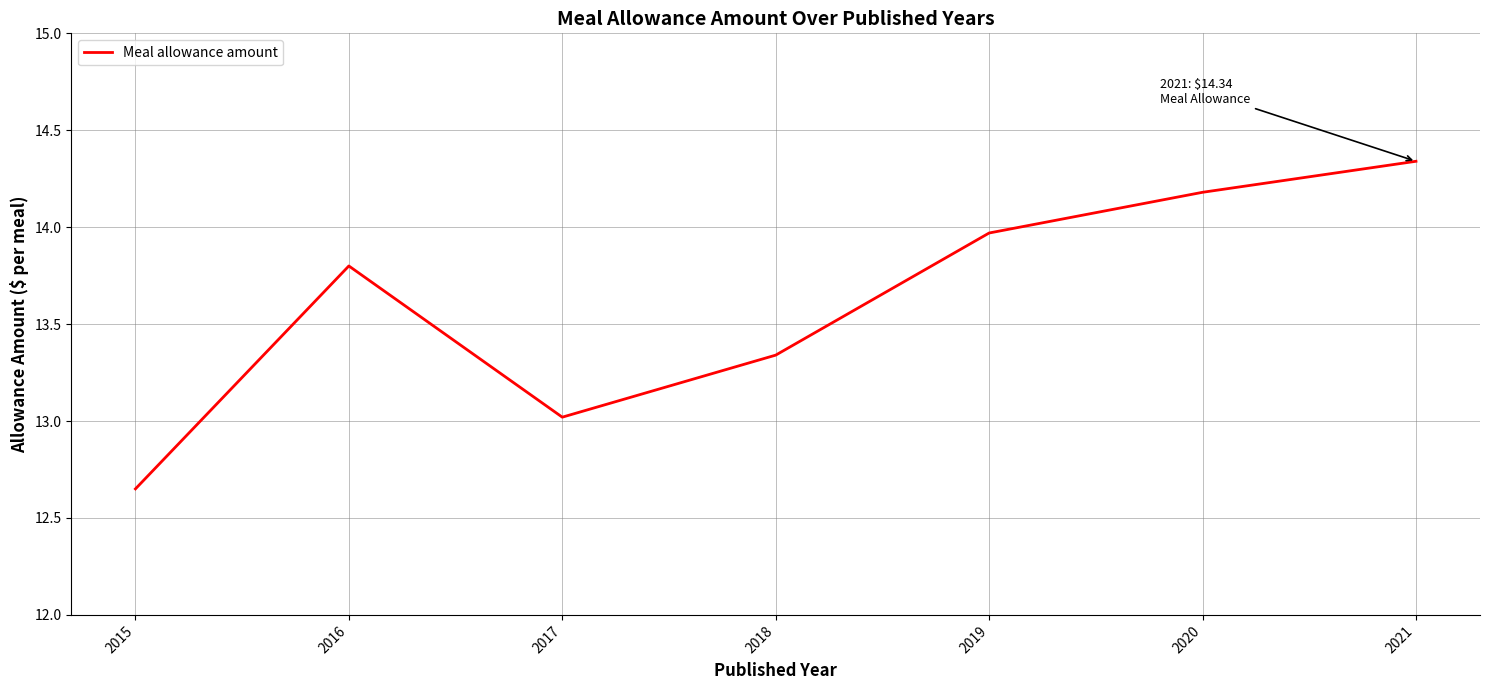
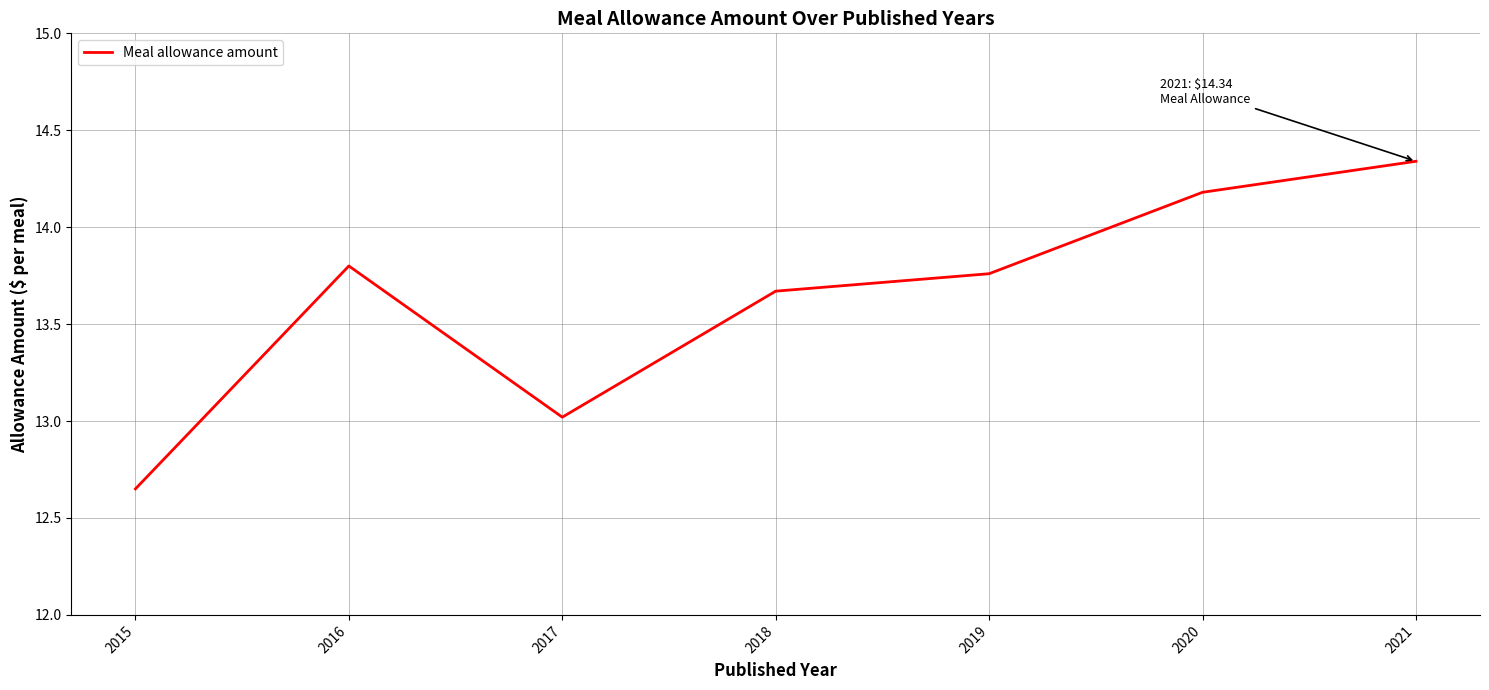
2018: 13.34 -> 13.67
2019: 13.97 -> 13.76
